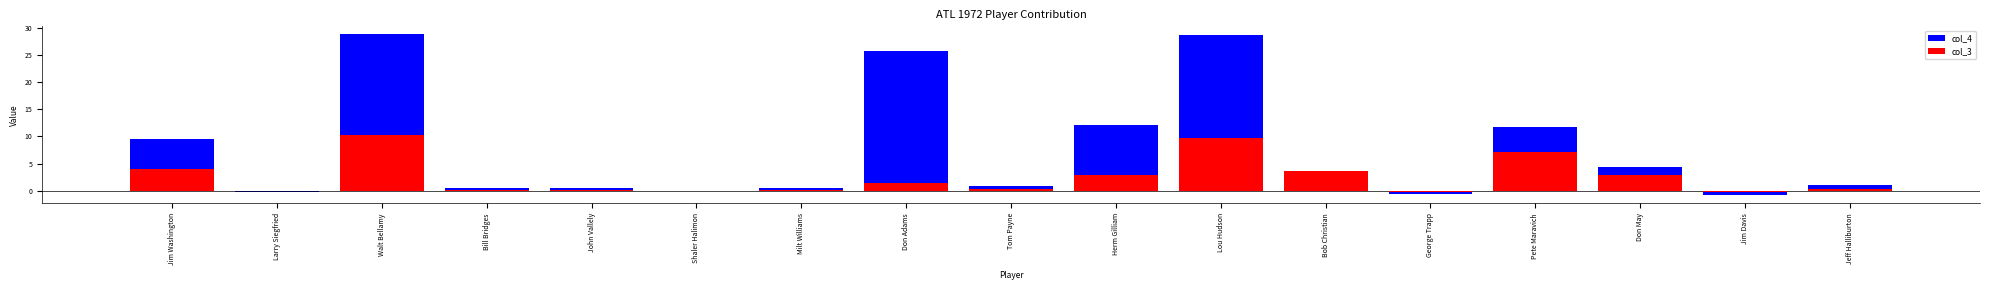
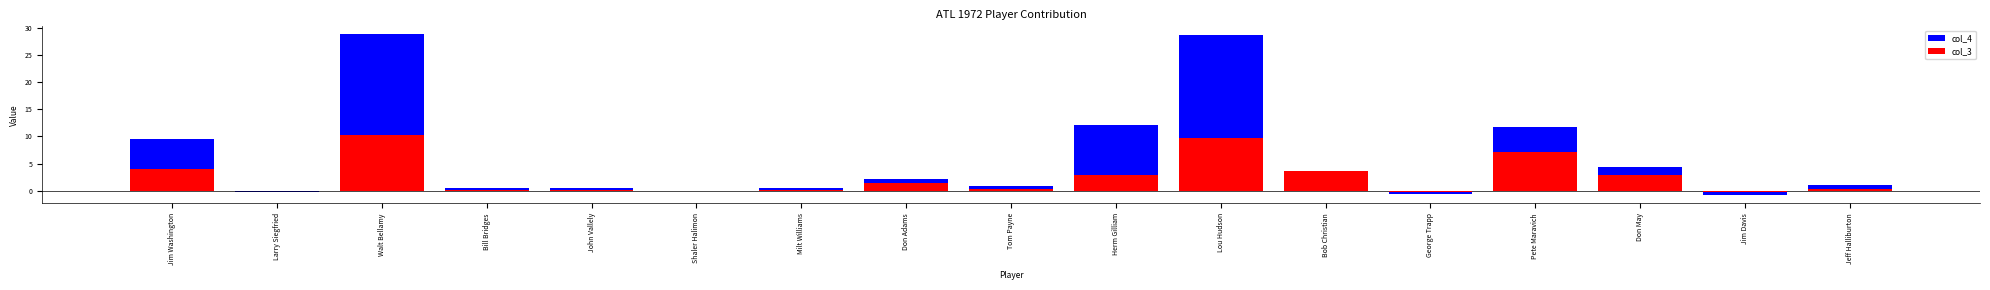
col_4, Don Adams: 26 -> 2
